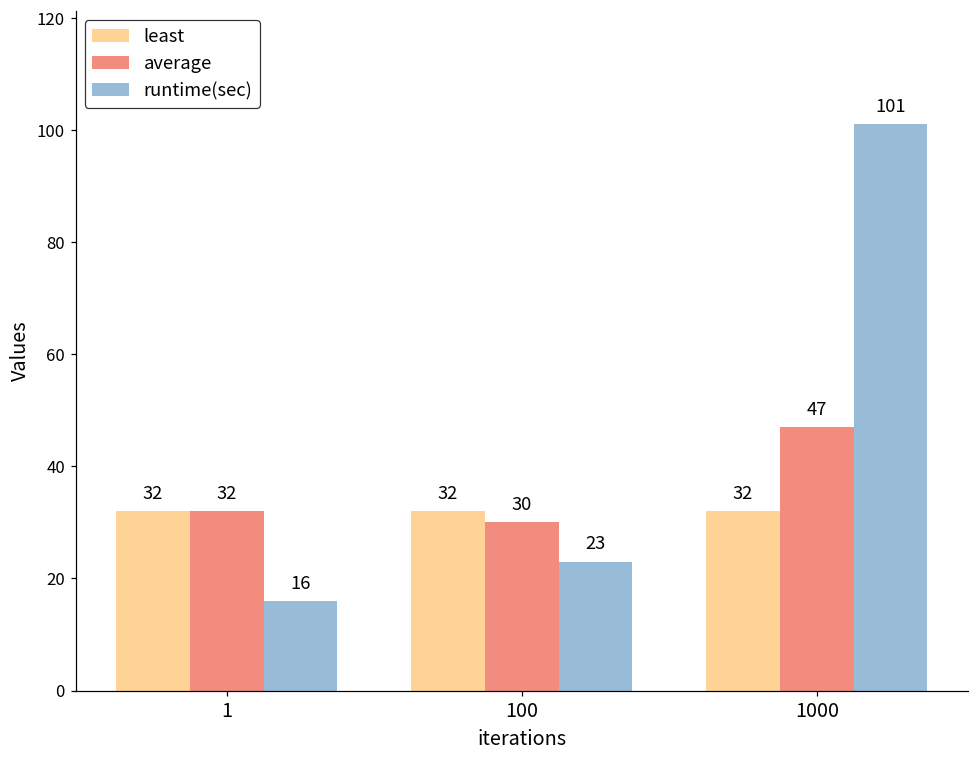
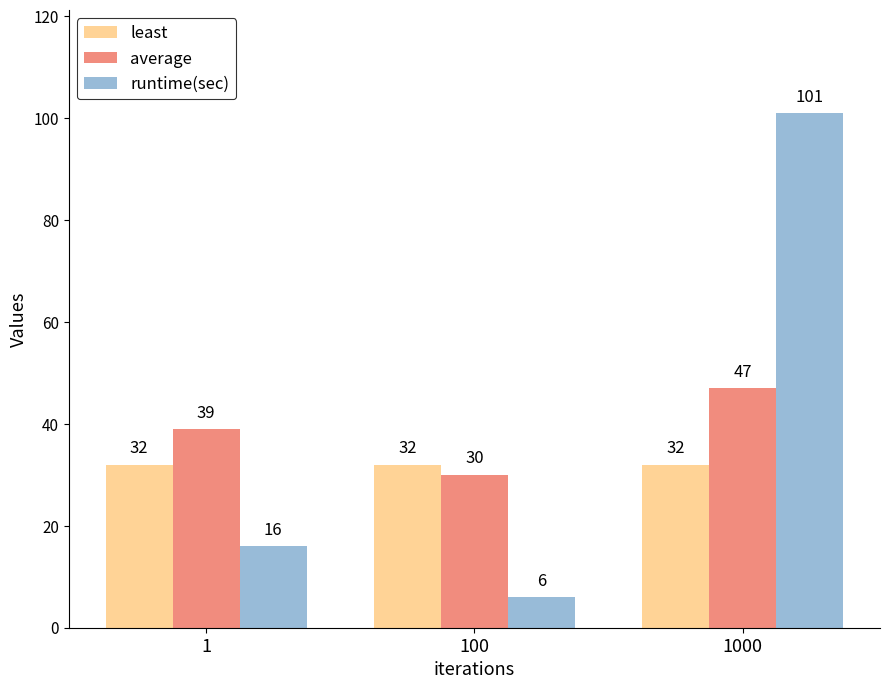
average, 1: 32 -> 39
runtime(sec), 100: 23 -> 6
